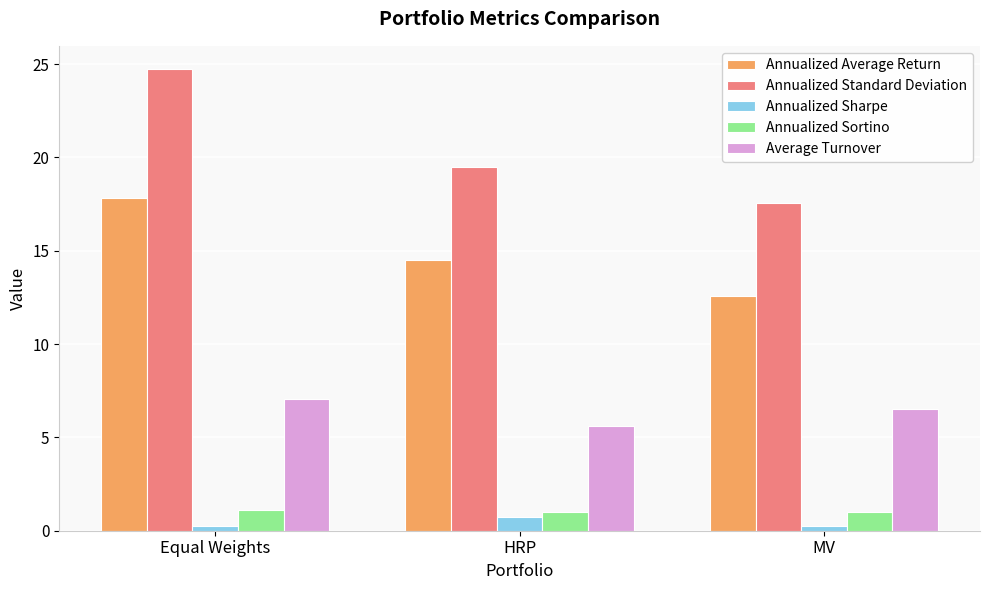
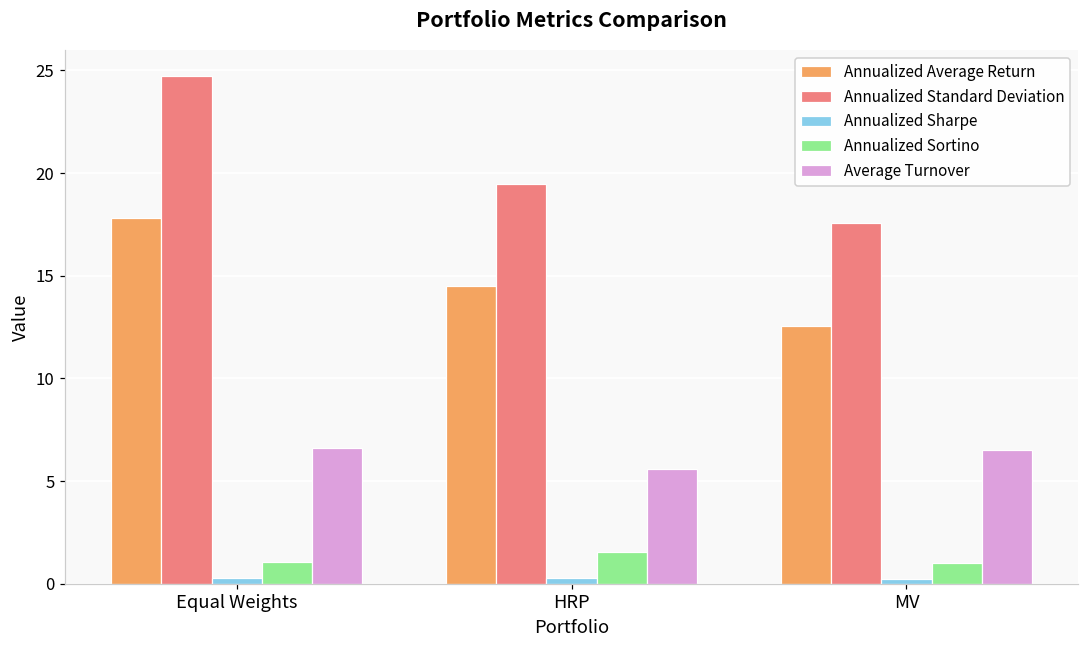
Average Turnover, Equal Weights: 7.1 -> 6.6
Annualized Sharpe, HRP: 0.7 -> 0.3
Annualized Sortino, HRP: 1.0 -> 1.5
